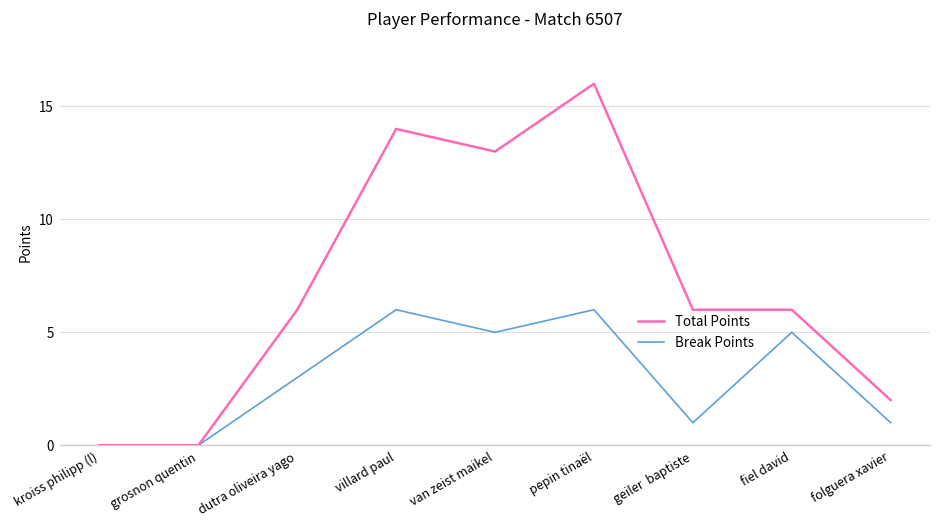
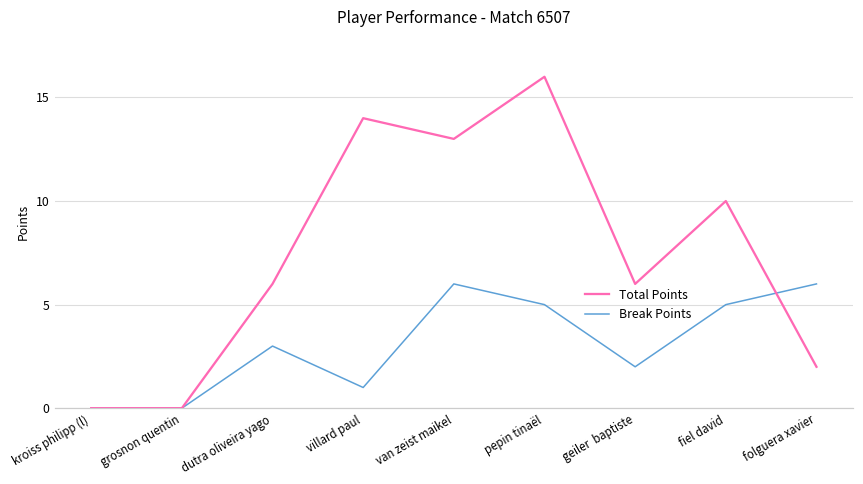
Break Points, villard paul: 6 -> 1
Break Points, van zeist maikel: 5 -> 6
Break Points, pepin tinaël: 6 -> 5
Break Points, geiler baptiste: 1 -> 2
Total Points, fiel david: 6 -> 10
Break Points, folguera xavier: 1 -> 6
